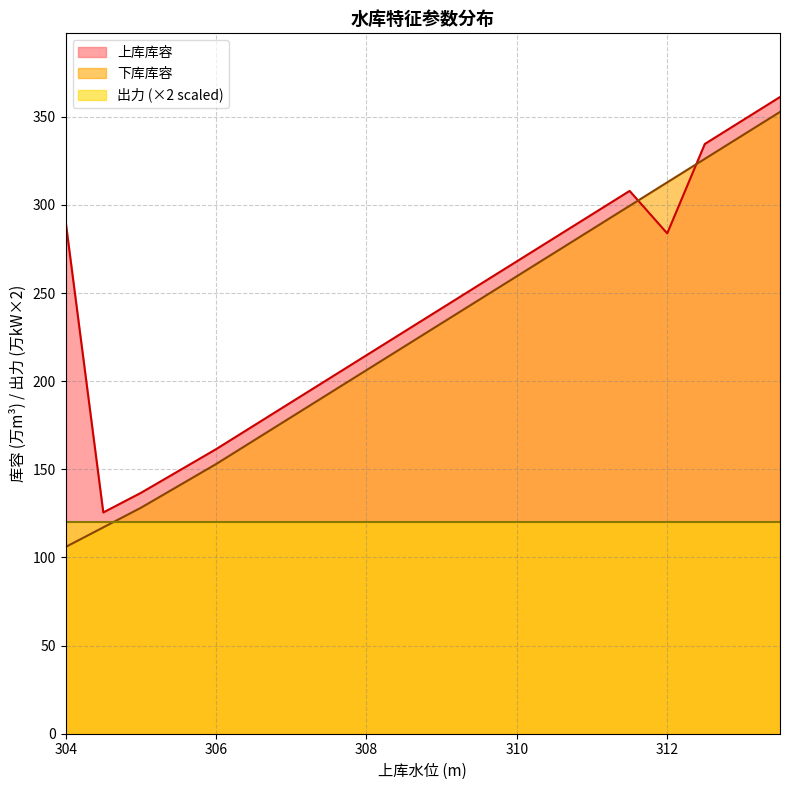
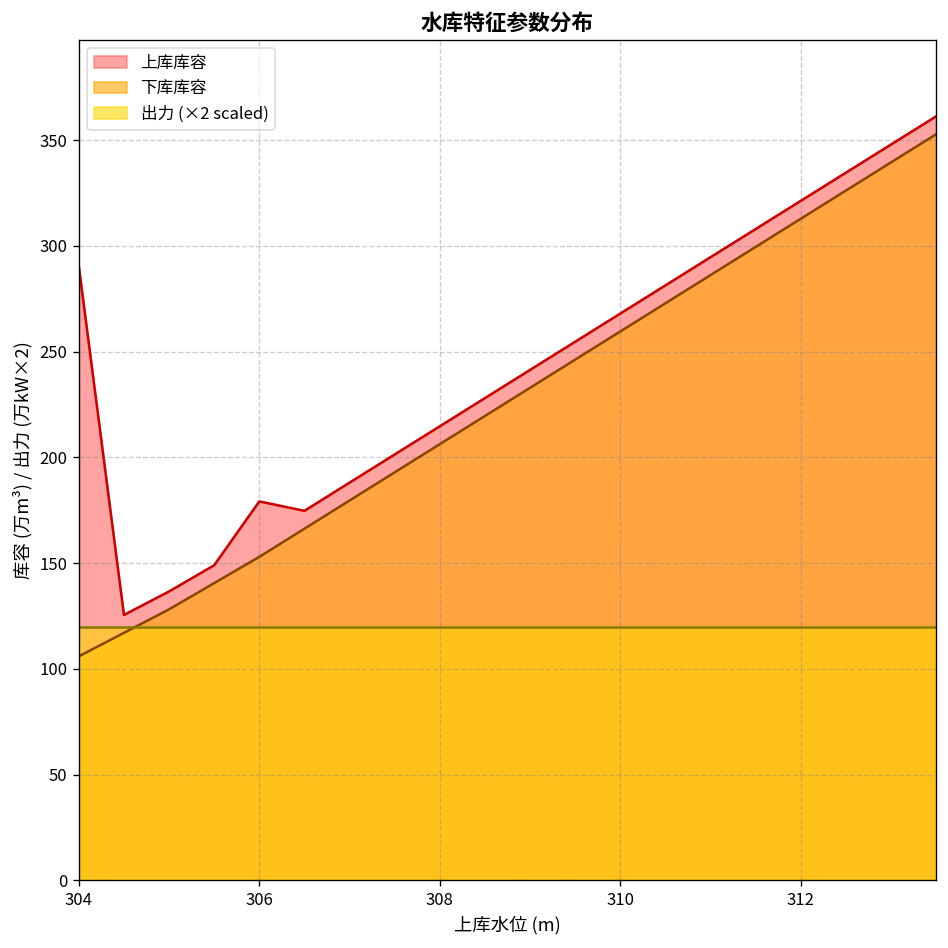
上库库容, 306: 161 -> 179
上库库容, 312: 284 -> 321
